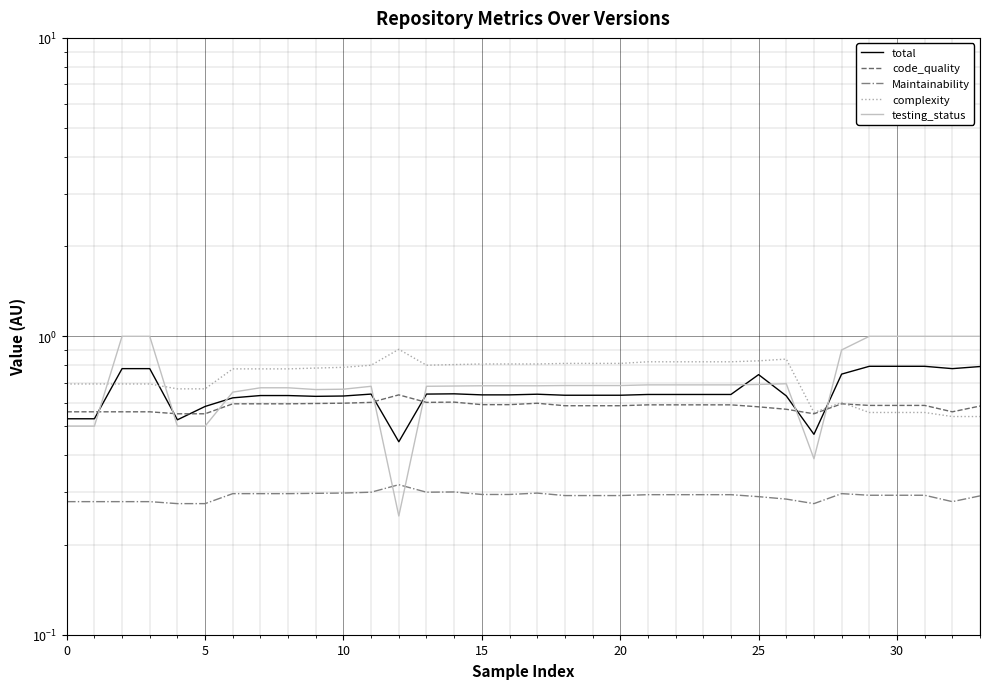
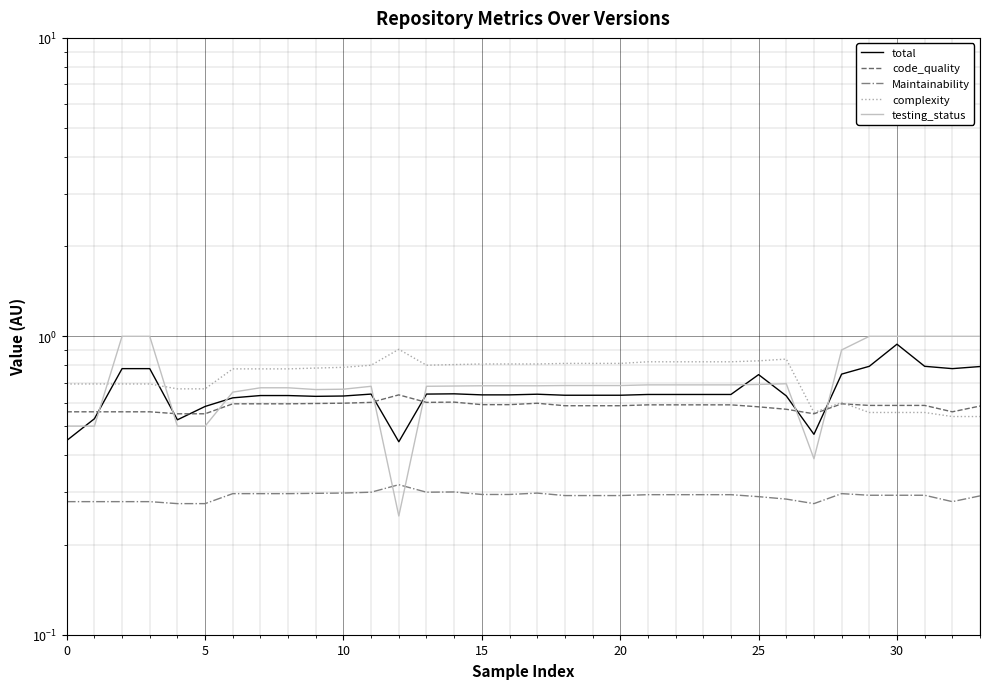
total, 0: 0.53 -> 0.45
total, 30: 0.79 -> 0.94
